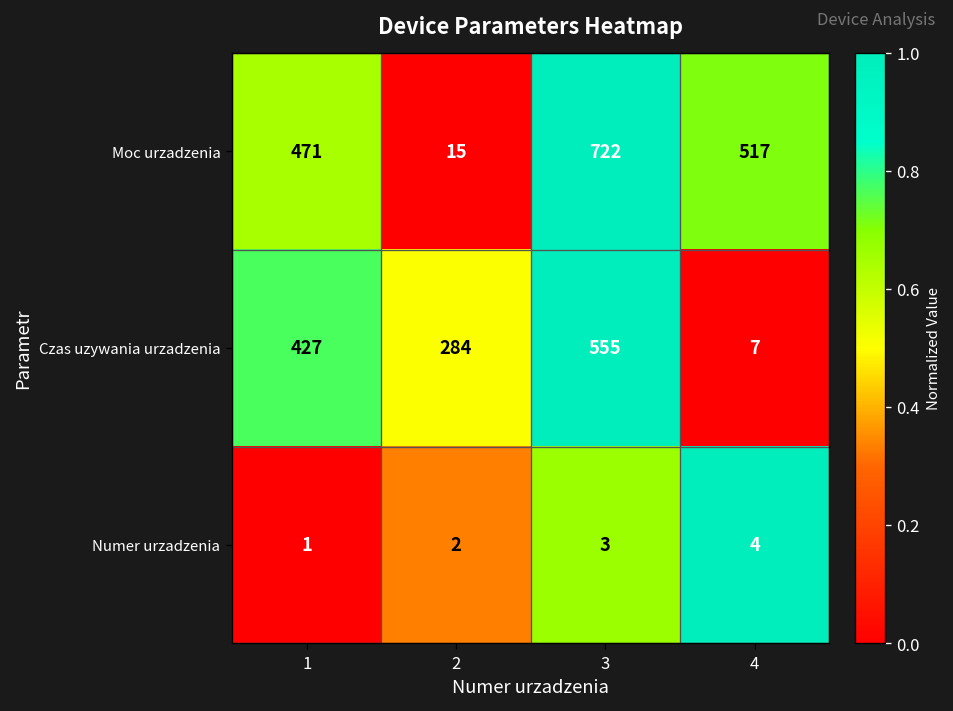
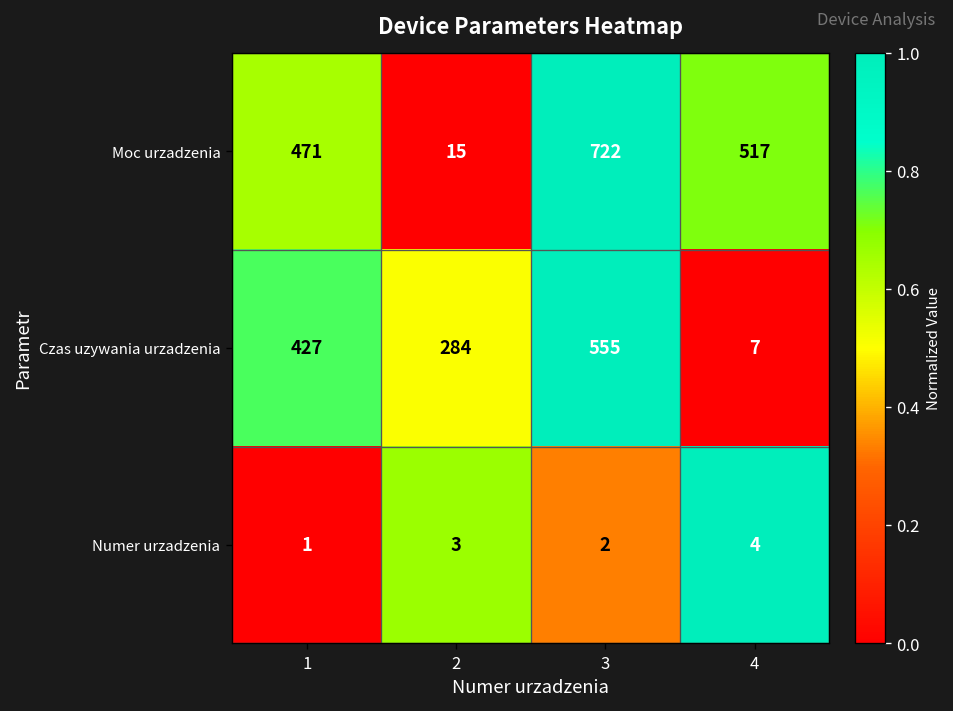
Numer urzadzenia, 2: 2 -> 3
Numer urzadzenia, 3: 3 -> 2
